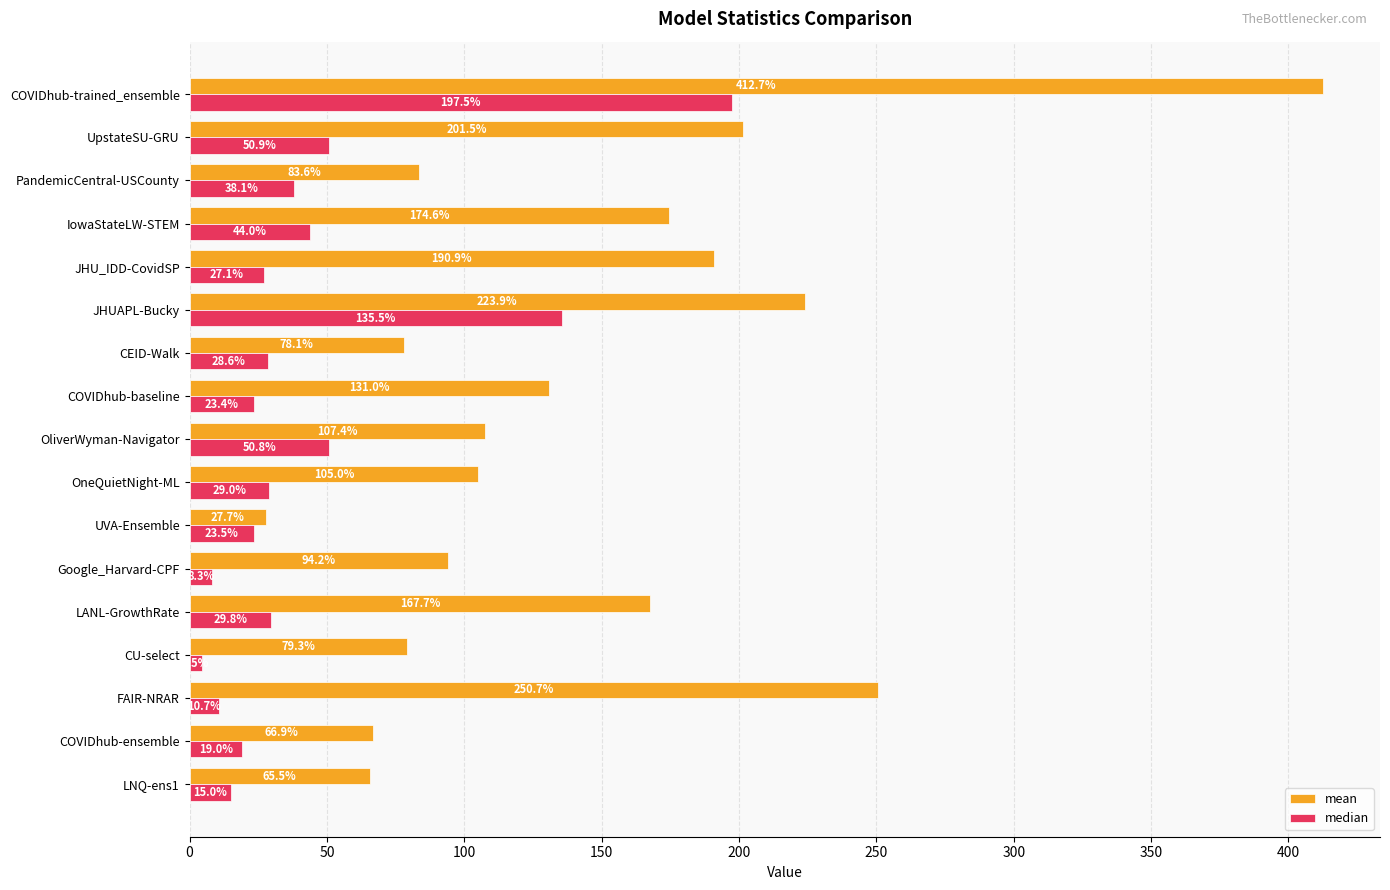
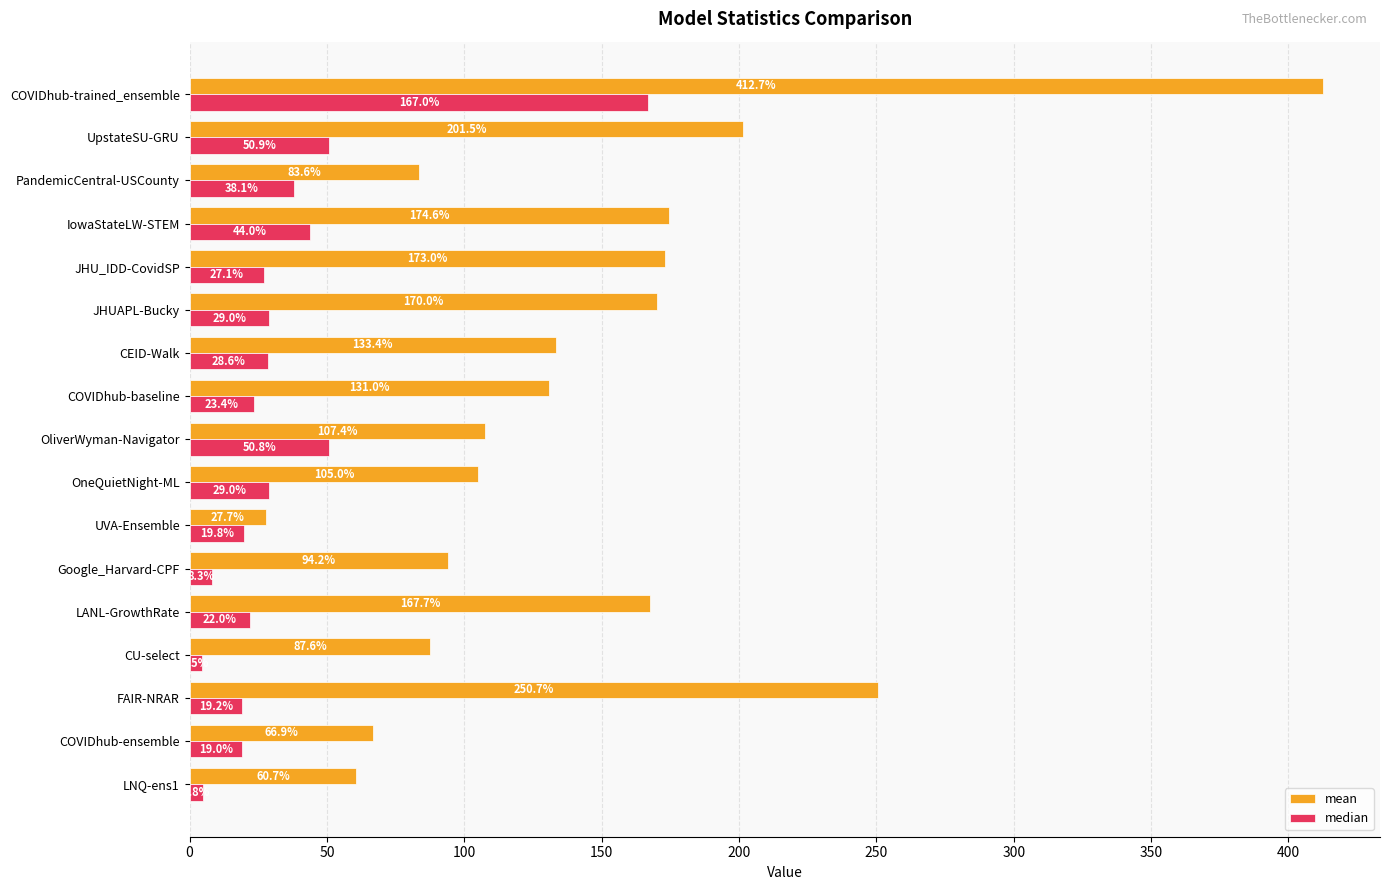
median, COVIDhub-trained_ensemble: 197.5% -> 167.0%
mean, JHU_IDD-CovidSP: 190.9% -> 173.0%
mean, JHUAPL-Bucky: 223.9% -> 170.0%
median, JHUAPL-Bucky: 135.5% -> 29.0%
mean, CEID-Walk: 78.1% -> 133.4%
median, UVA-Ensemble: 23.5% -> 19.8%
median, LANL-GrowthRate: 29.8% -> 22.0%
mean, CU-select: 79.3% -> 87.6%
median, FAIR-NRAR: 10.7% -> 19.2%
mean, LNQ-ens1: 65.5% -> 60.7%
median, LNQ-ens1: 15 -> 5
